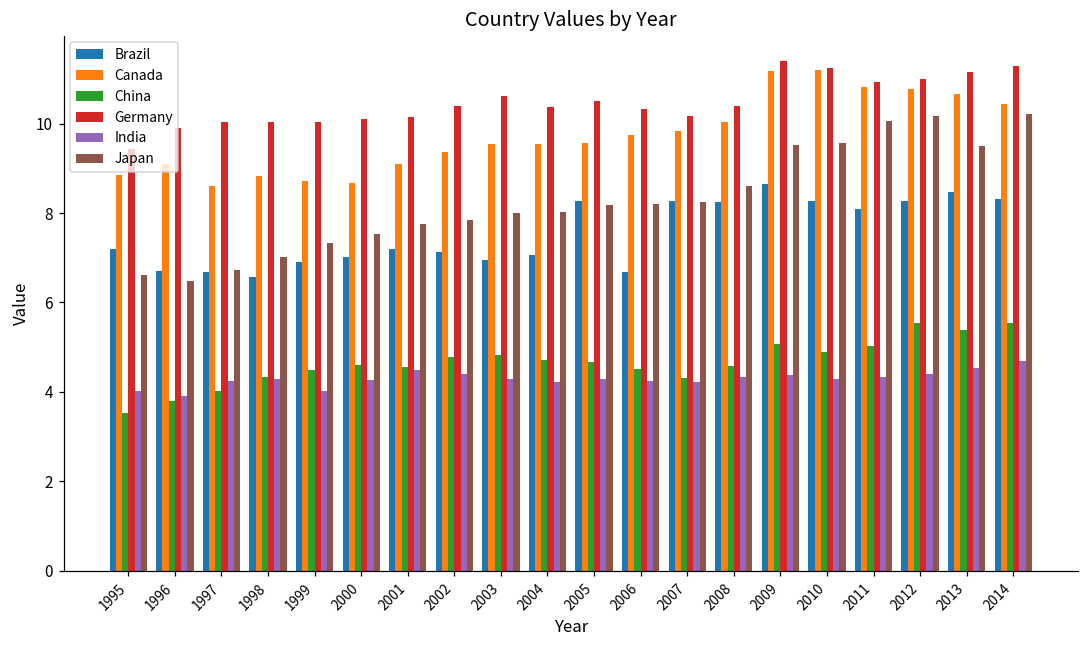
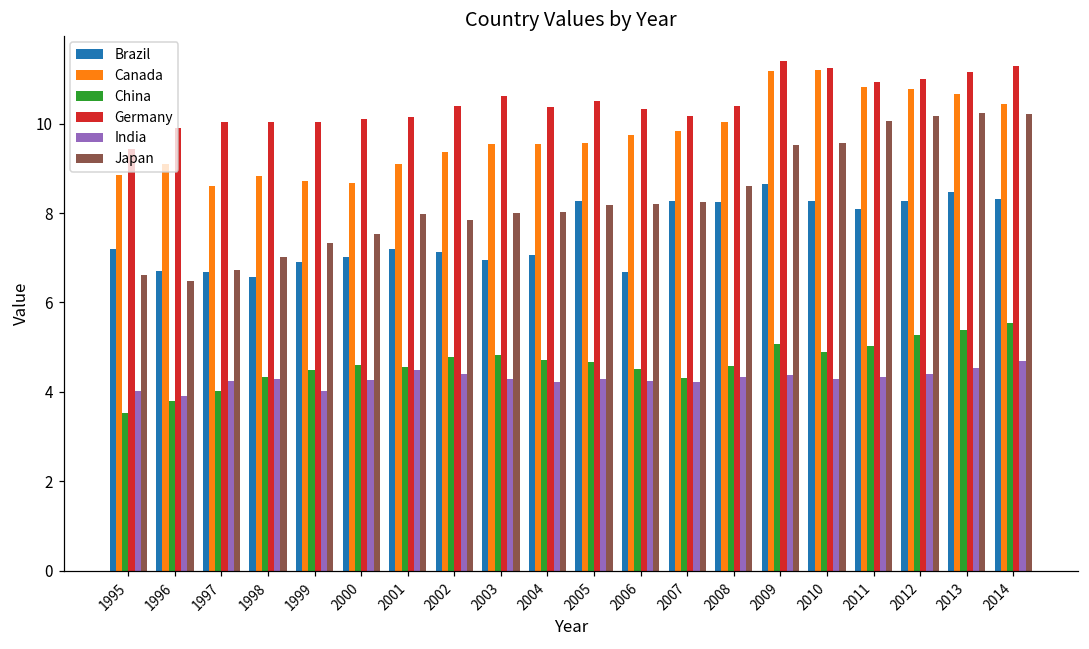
Japan, 2001: 7.7 -> 8.0
China, 2012: 5.5 -> 5.3
Japan, 2013: 9.5 -> 10.2
